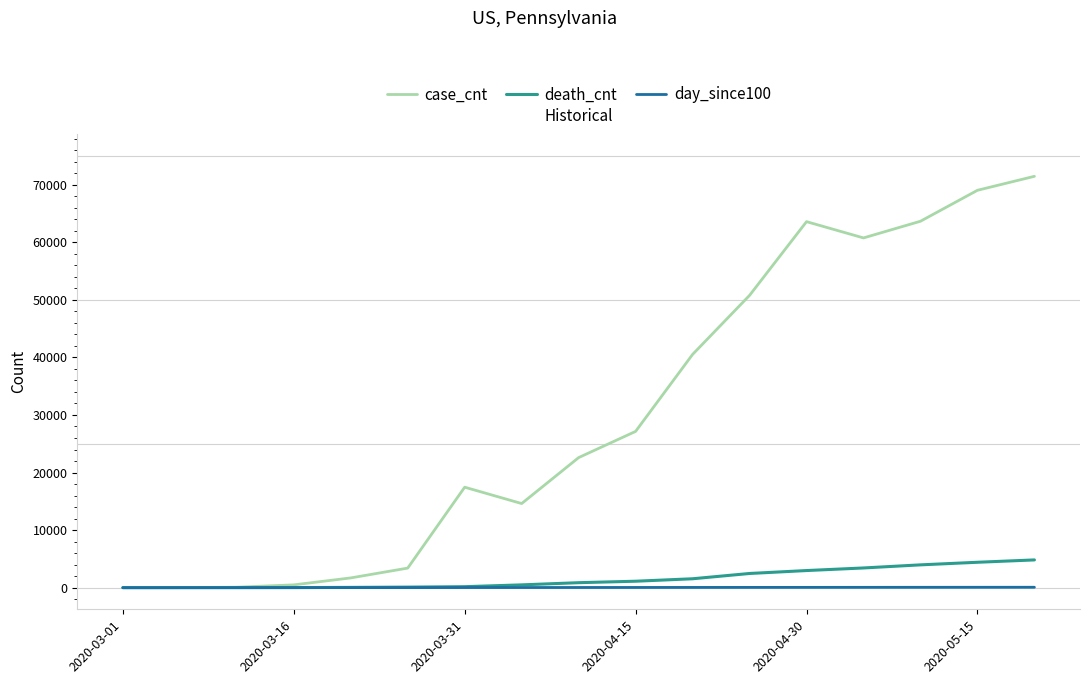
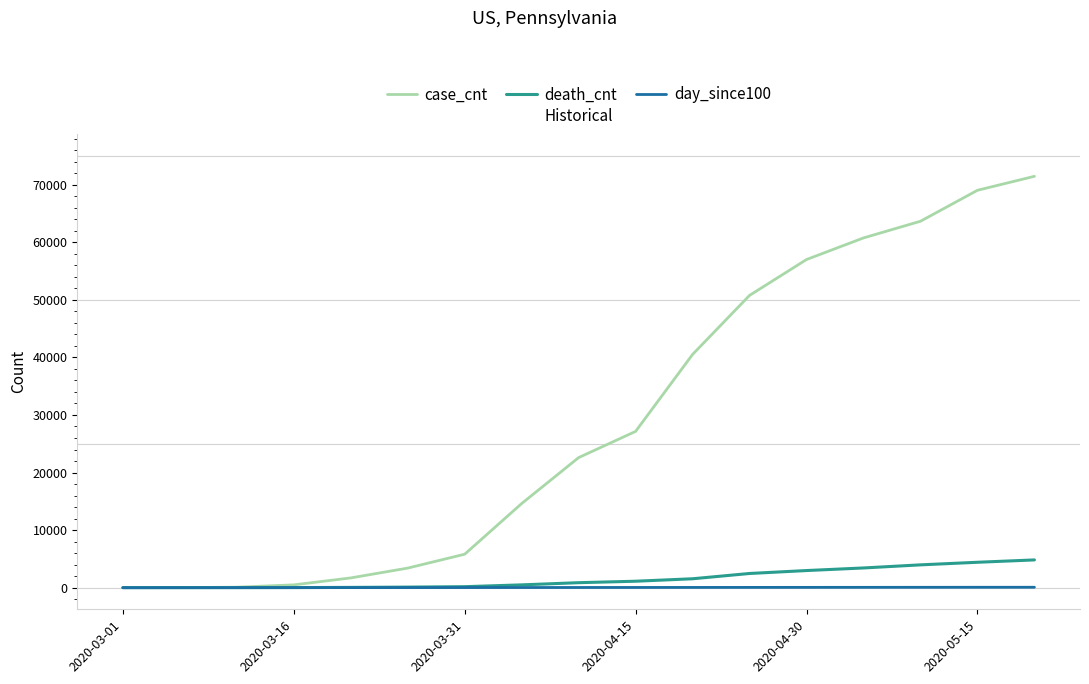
case_cnt, 2020-03-31: 17000 -> 6000
case_cnt, 2020-04-30: 64000 -> 57000
